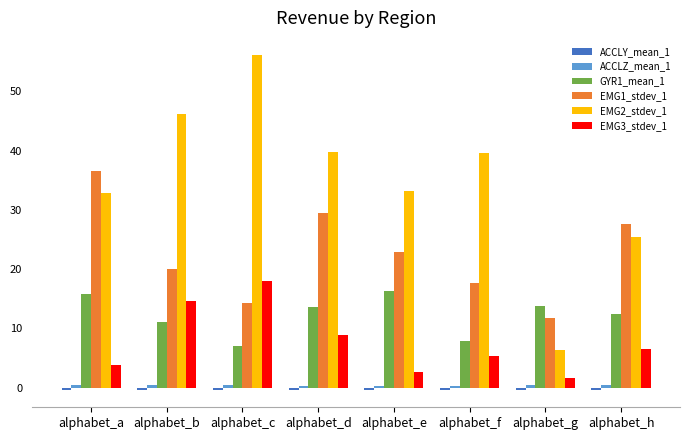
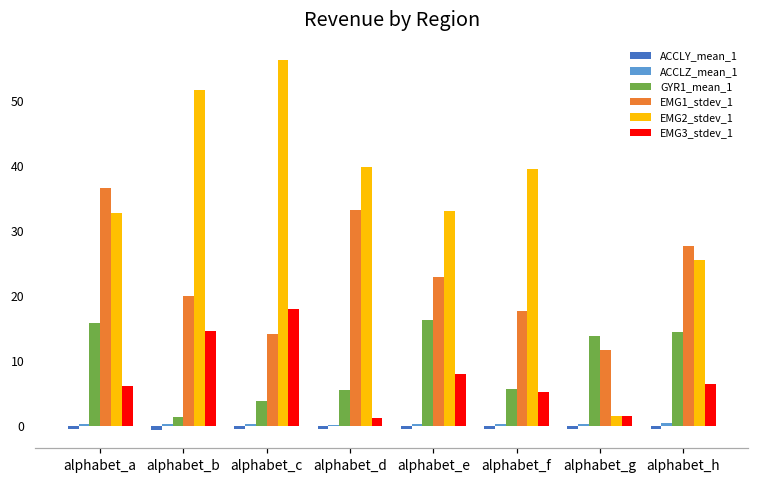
EMG3_stdev_1, alphabet_a: 4 -> 6
GYR1_mean_1, alphabet_b: 11 -> 1
EMG2_stdev_1, alphabet_b: 46 -> 52
GYR1_mean_1, alphabet_c: 7 -> 4
GYR1_mean_1, alphabet_d: 14 -> 6
EMG1_stdev_1, alphabet_d: 29 -> 33
EMG3_stdev_1, alphabet_d: 9 -> 1
EMG3_stdev_1, alphabet_e: 3 -> 8
GYR1_mean_1, alphabet_f: 8 -> 6
EMG2_stdev_1, alphabet_g: 6 -> 2
GYR1_mean_1, alphabet_h: 12 -> 14
